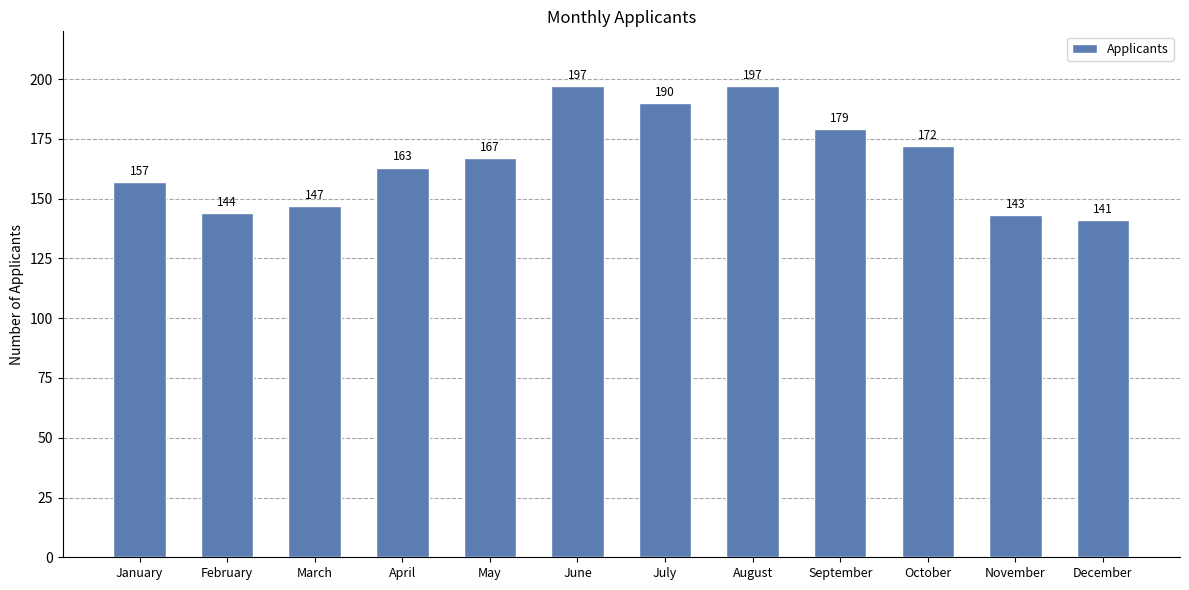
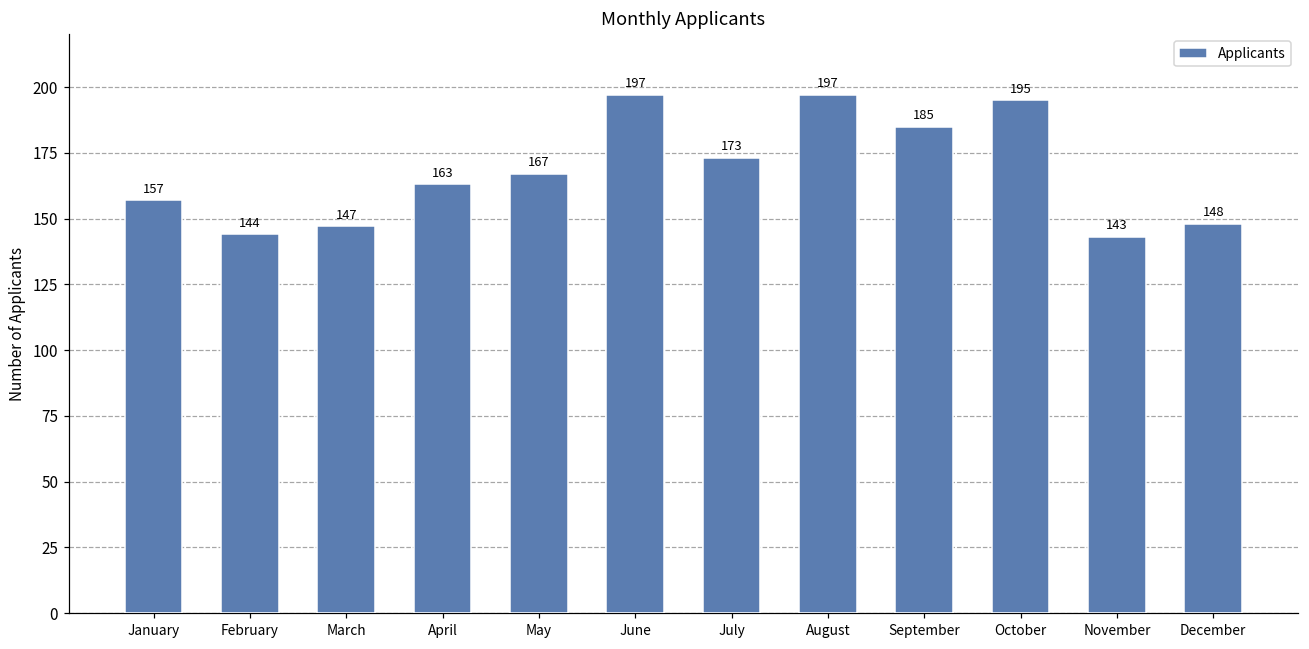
July: 190 -> 173
September: 179 -> 185
October: 172 -> 195
December: 141 -> 148
